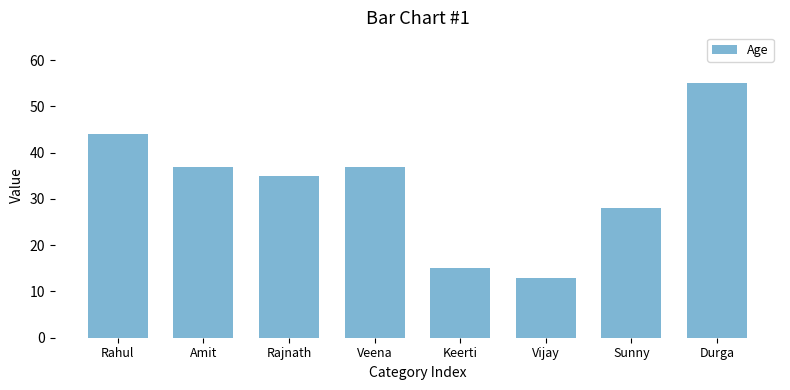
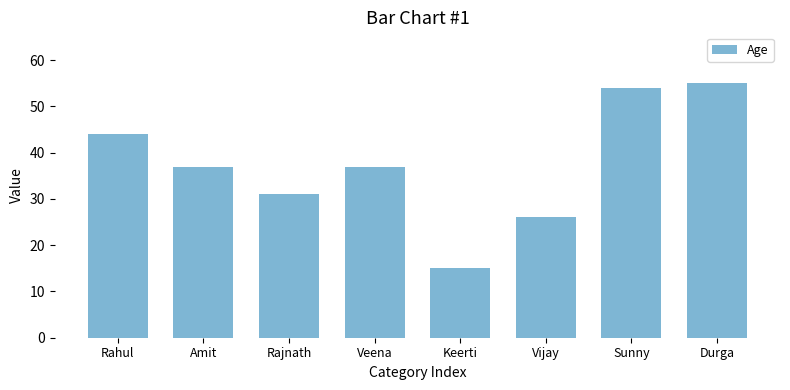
Rajnath: 35 -> 31
Vijay: 13 -> 26
Sunny: 28 -> 54
